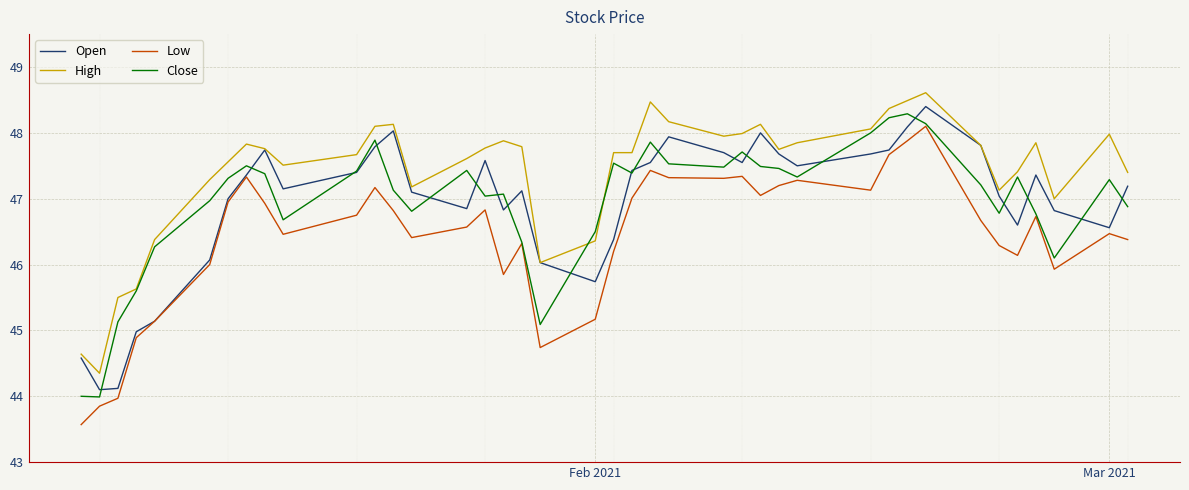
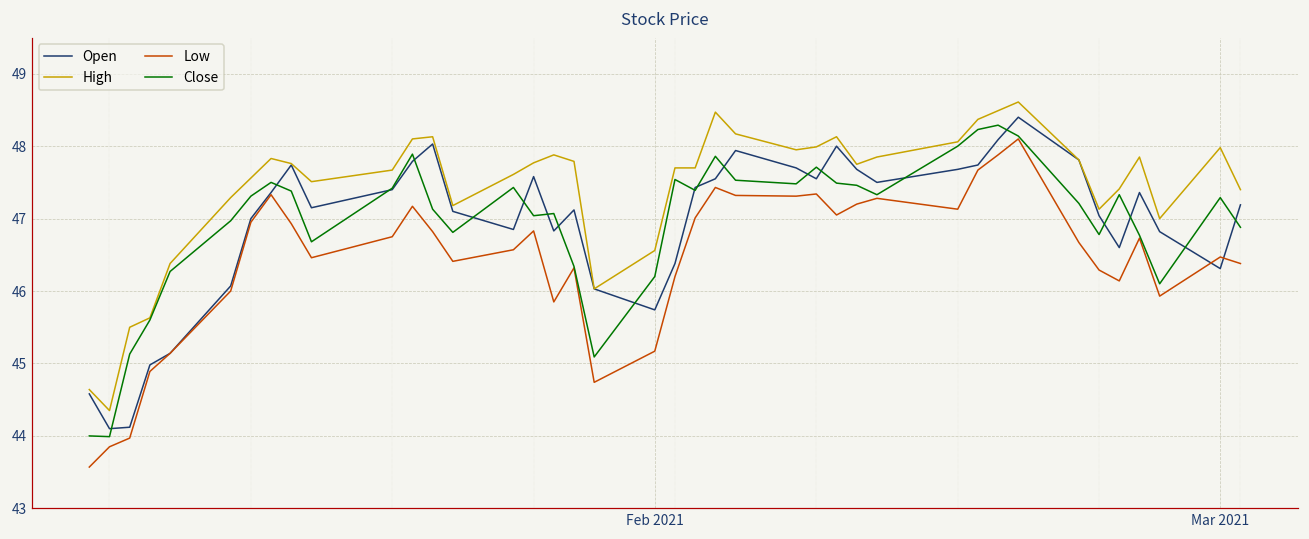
High, Feb 2021: 46.4 -> 46.6
Close, Feb 2021: 46.5 -> 46.2
Open, Mar 2021: 46.6 -> 46.3
